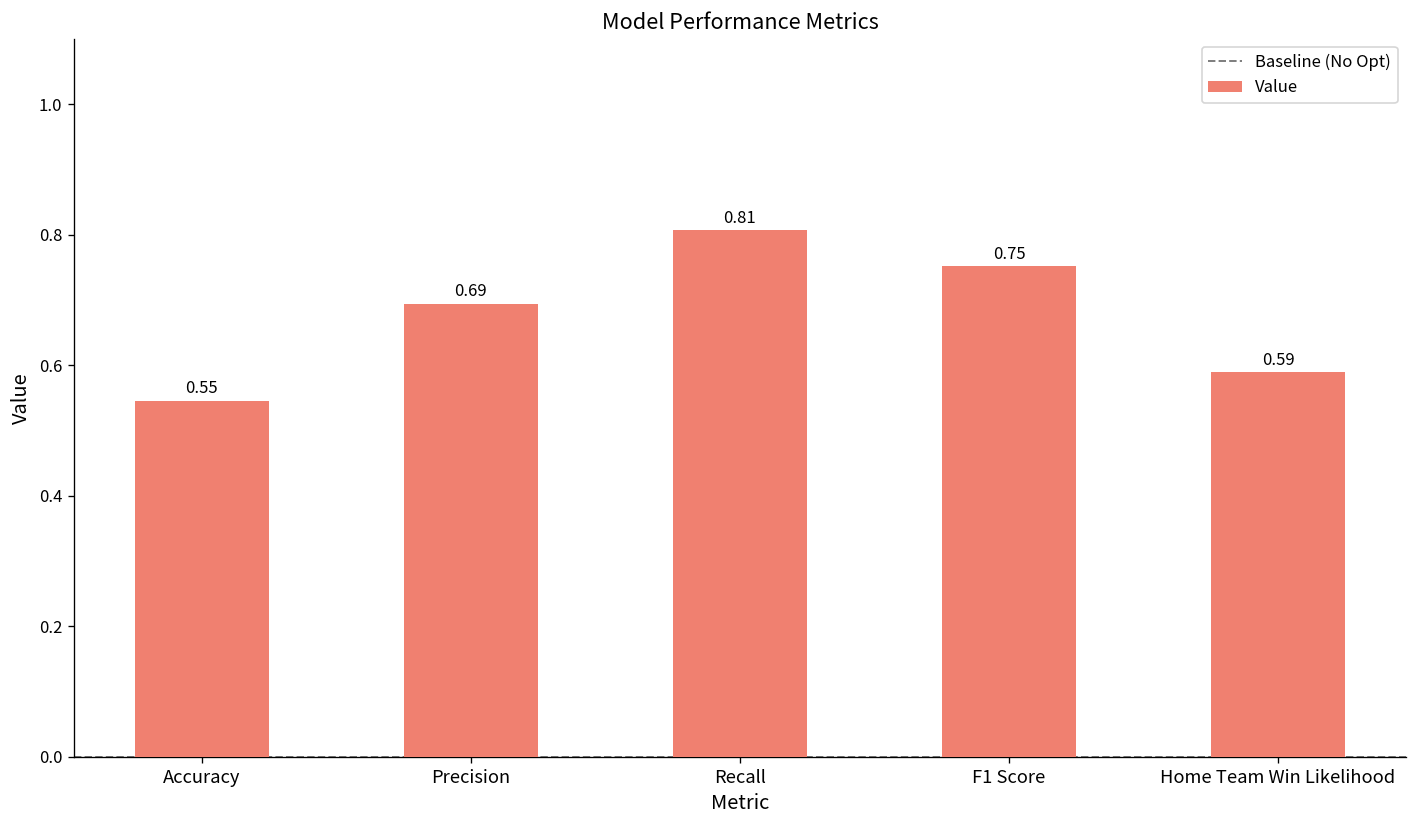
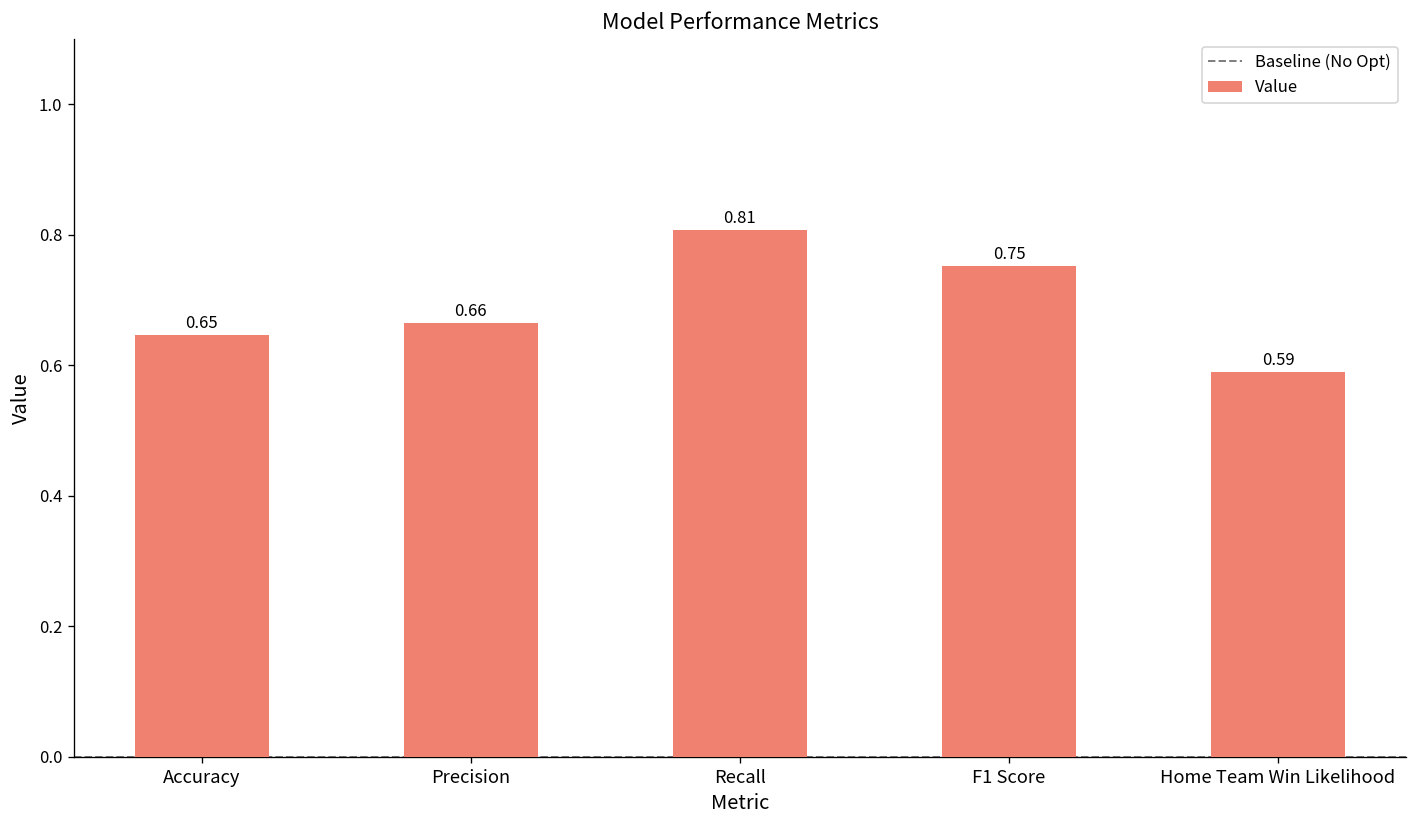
Accuracy: 0.55 -> 0.65
Precision: 0.69 -> 0.66
